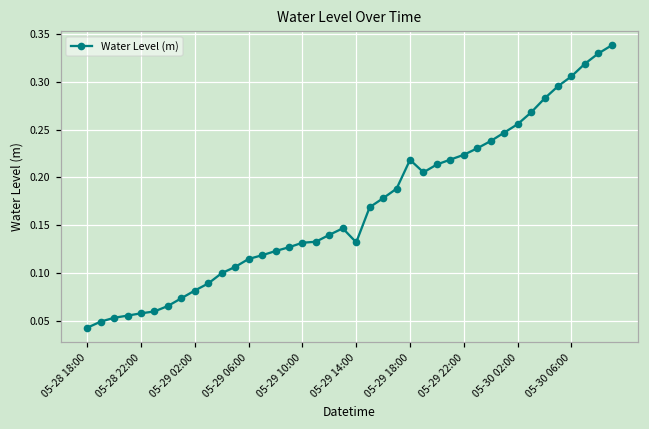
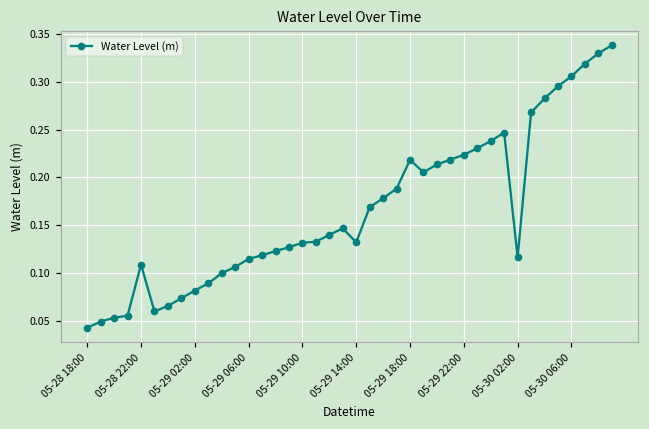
05-28 22:00: 0.06 -> 0.11
05-30 02:00: 0.26 -> 0.12
